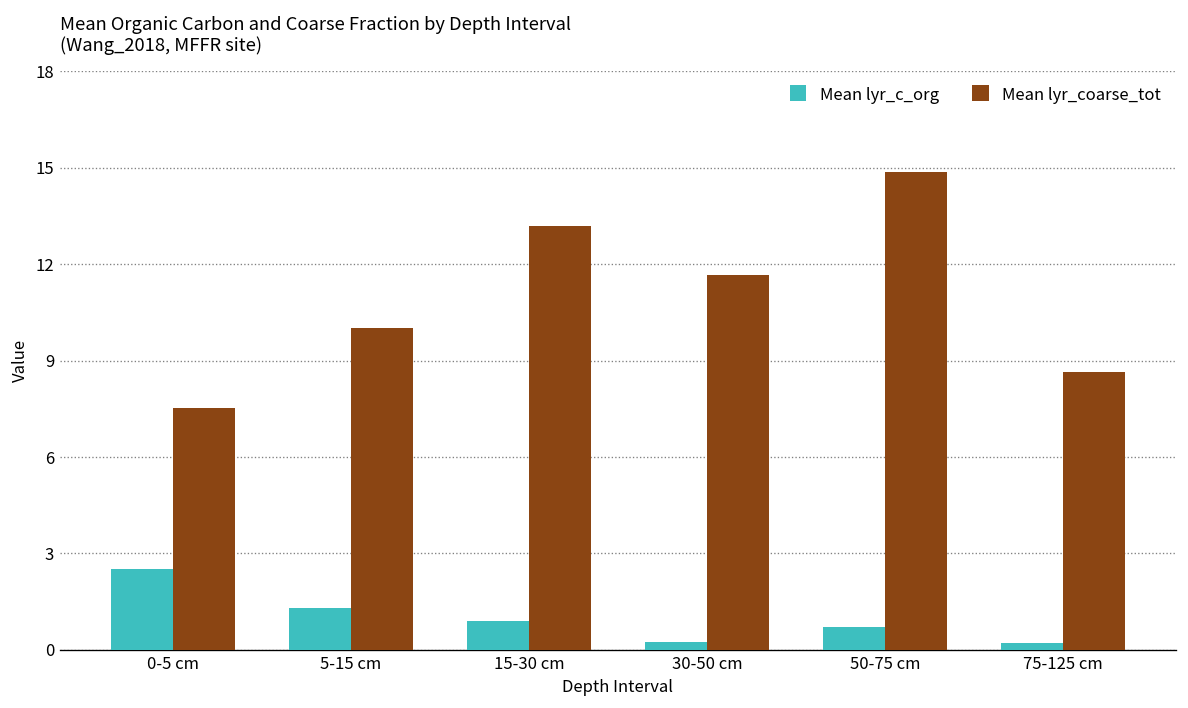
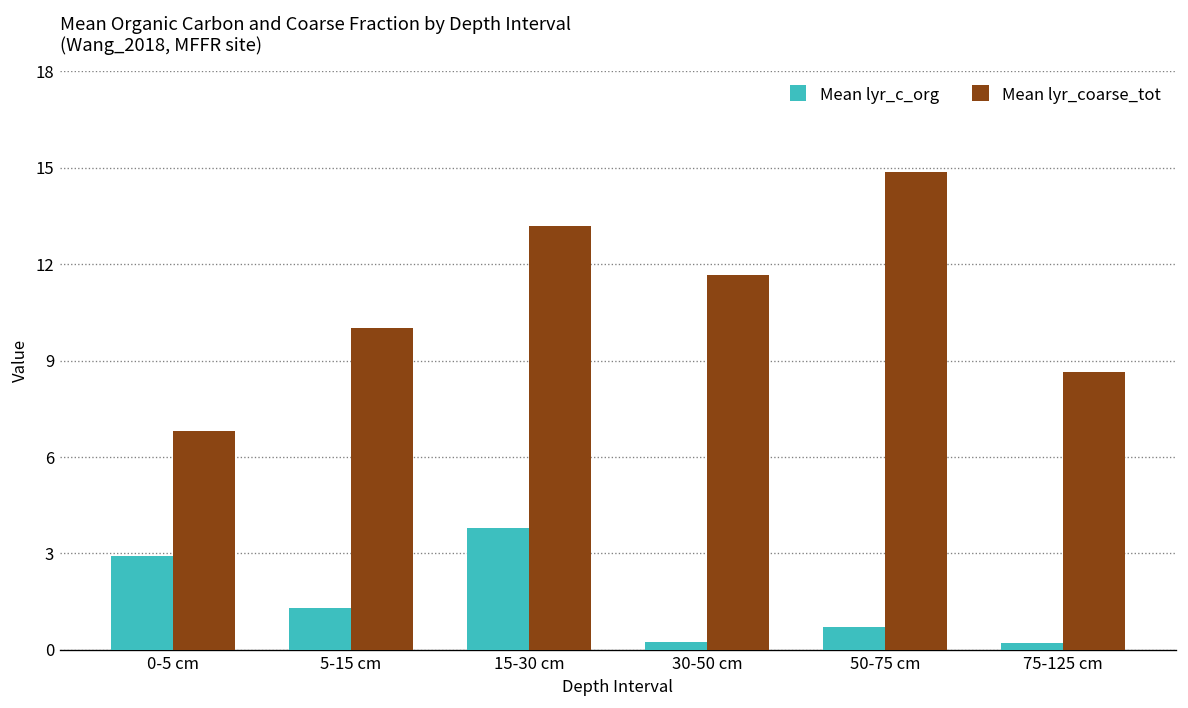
Mean lyr_c_org, 0-5 cm: 2.5 -> 2.9
Mean lyr_coarse_tot, 0-5 cm: 7.5 -> 6.8
Mean lyr_c_org, 15-30 cm: 0.9 -> 3.8
